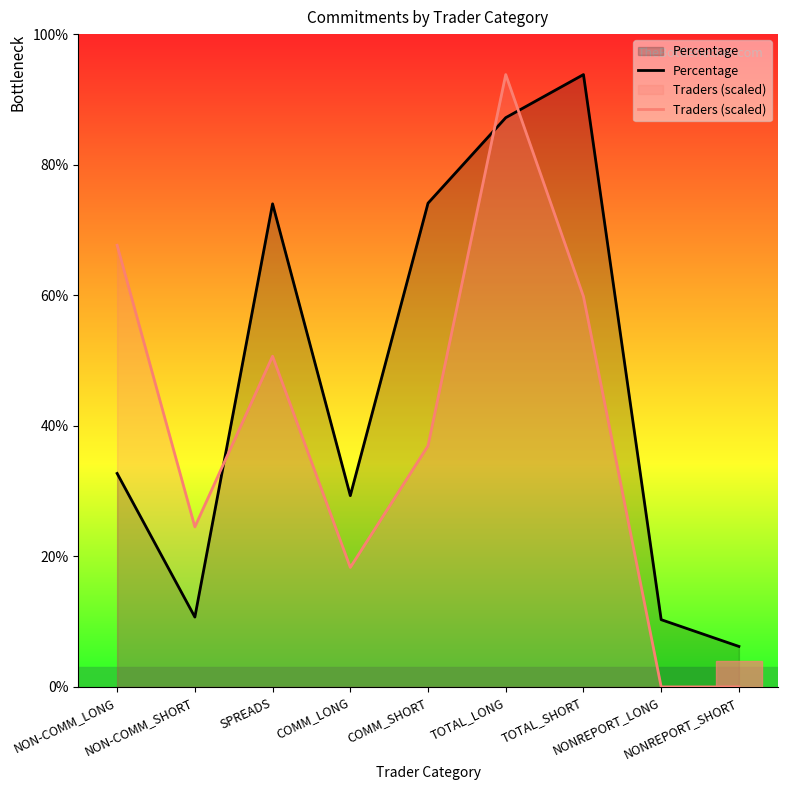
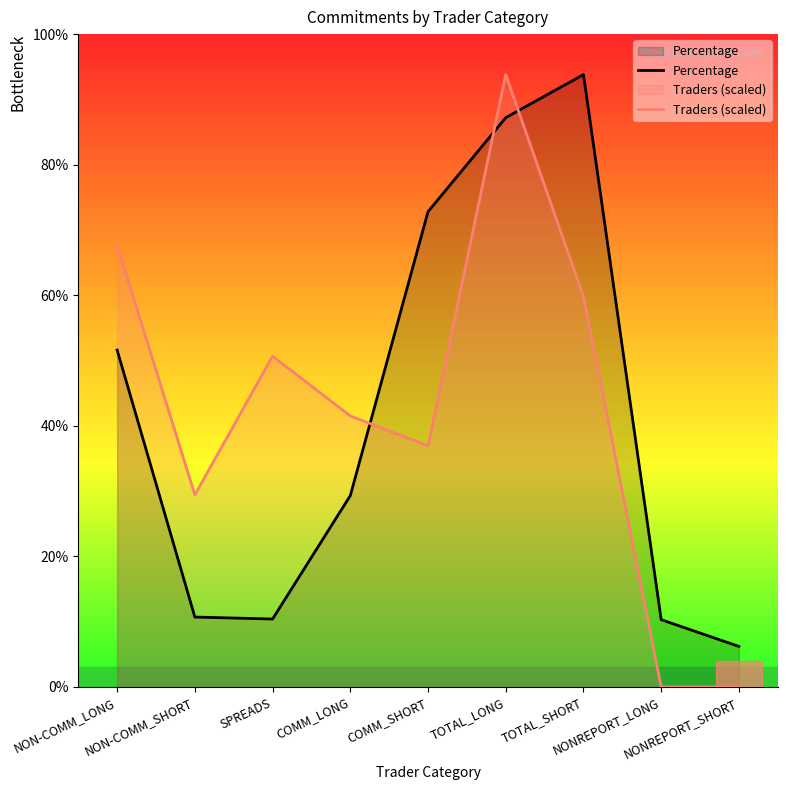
Percentage, NON-COMM_LONG: 33% -> 52%
Traders (scaled), NON-COMM_SHORT: 25% -> 29%
Percentage, SPREADS: 74% -> 10%
Traders (scaled), COMM_LONG: 18% -> 42%
Percentage, COMM_SHORT: 74% -> 73%
